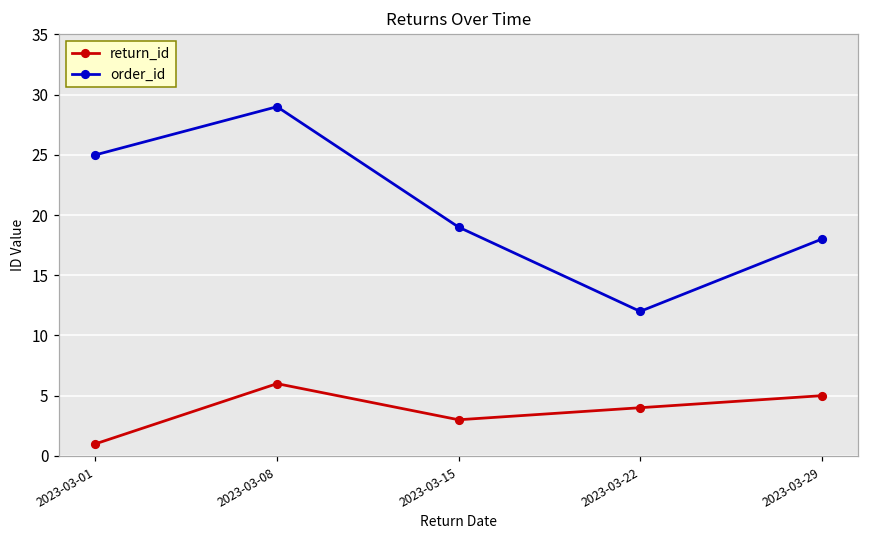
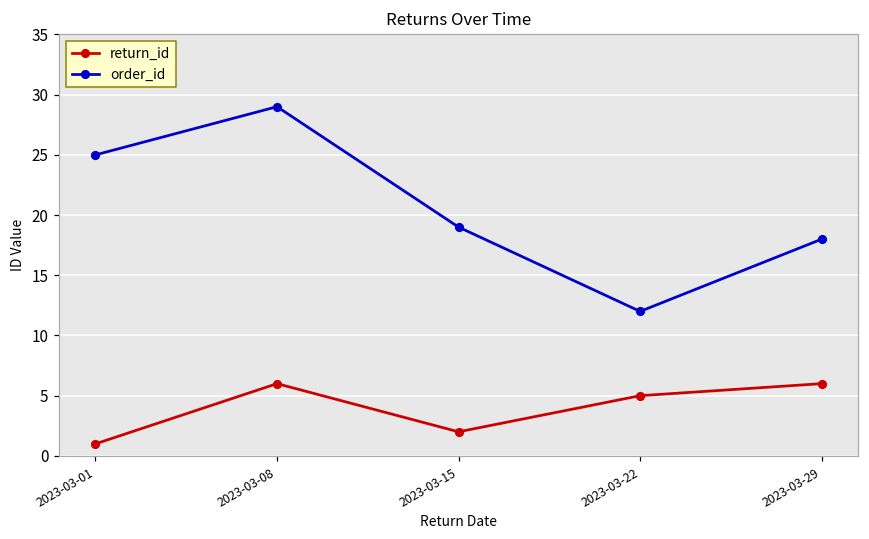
return_id, 2023-03-15: 3 -> 2
return_id, 2023-03-22: 4 -> 5
return_id, 2023-03-29: 5 -> 6
